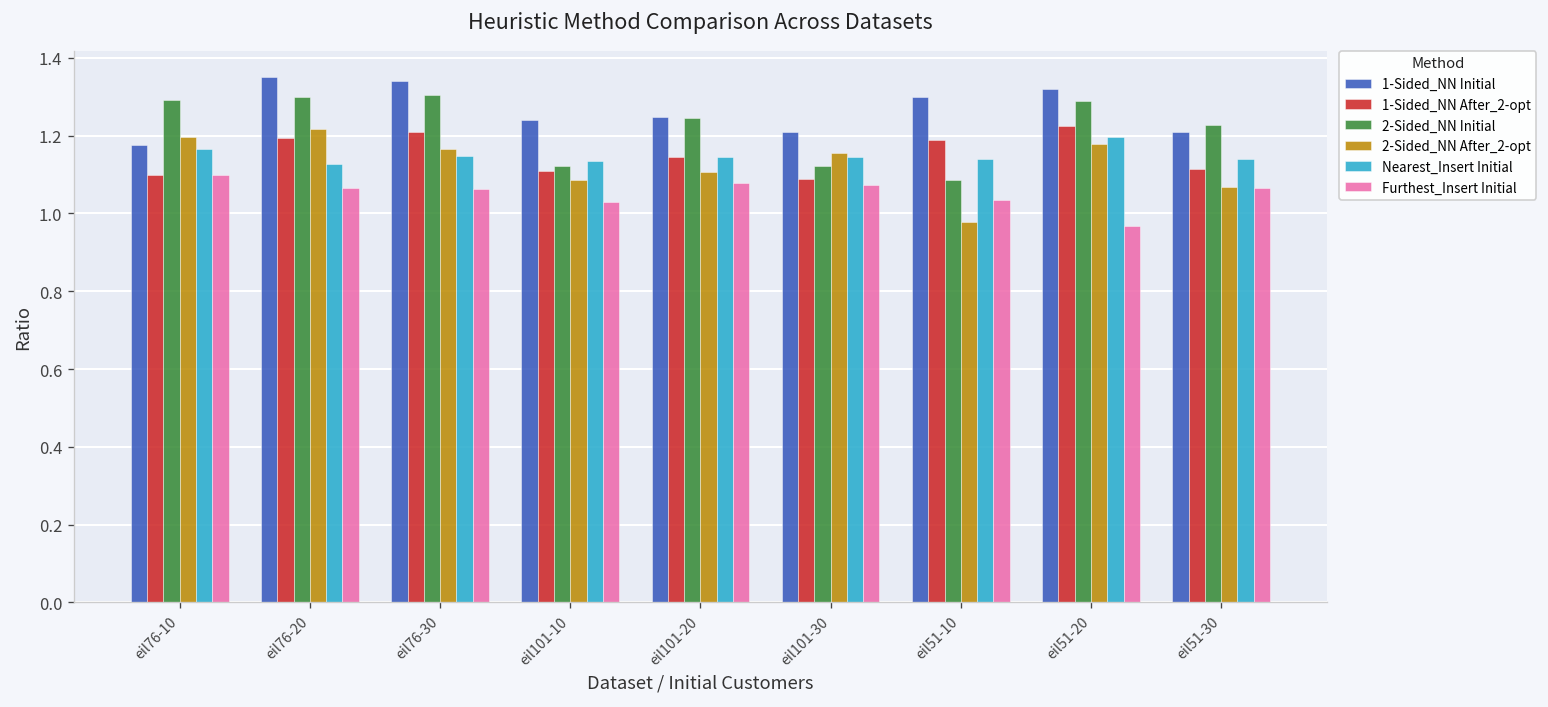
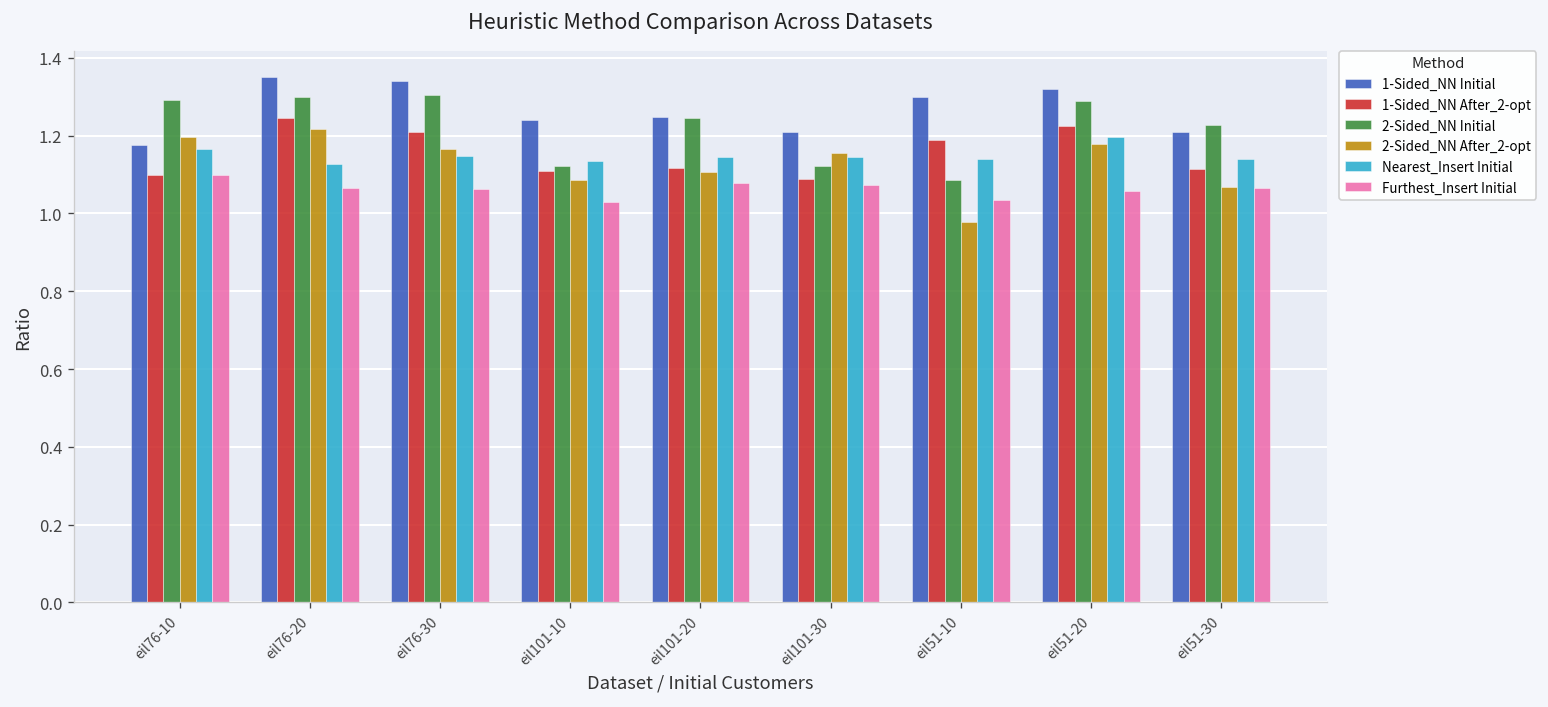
1-Sided_NN After_2-opt, eil76-20: 1.19 -> 1.24
1-Sided_NN After_2-opt, eil101-20: 1.15 -> 1.12
Furthest_Insert Initial, eil51-20: 0.97 -> 1.06
